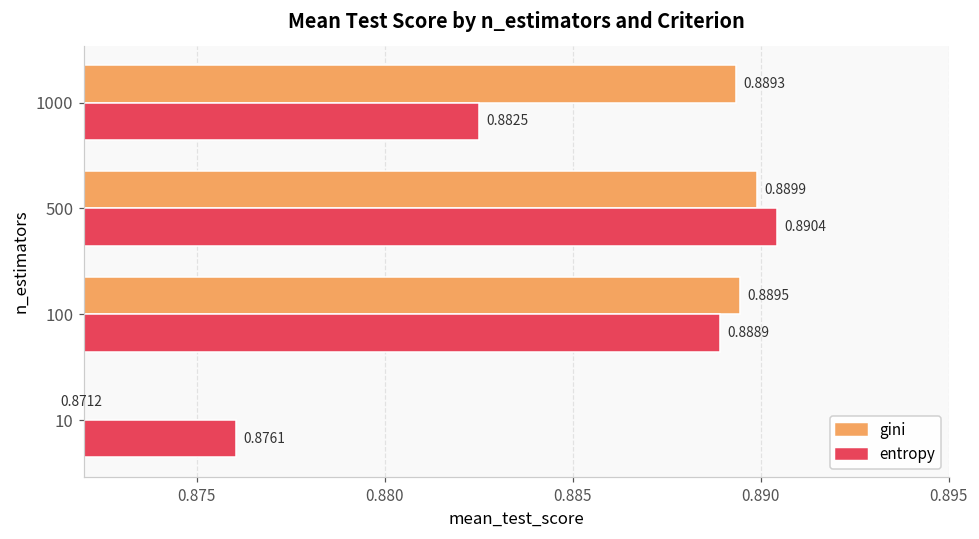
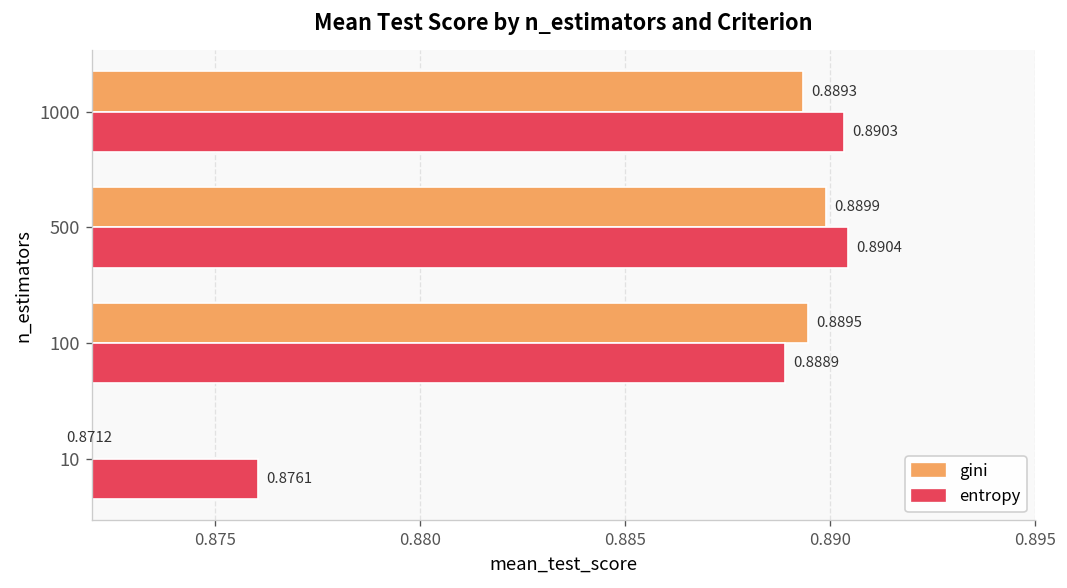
entropy, 1000: 0.8825 -> 0.8903
